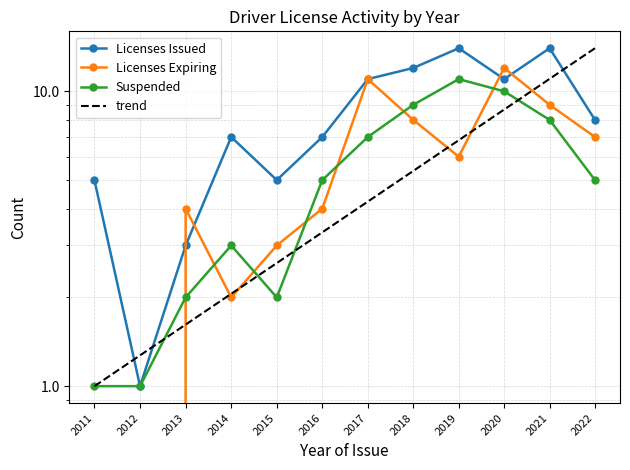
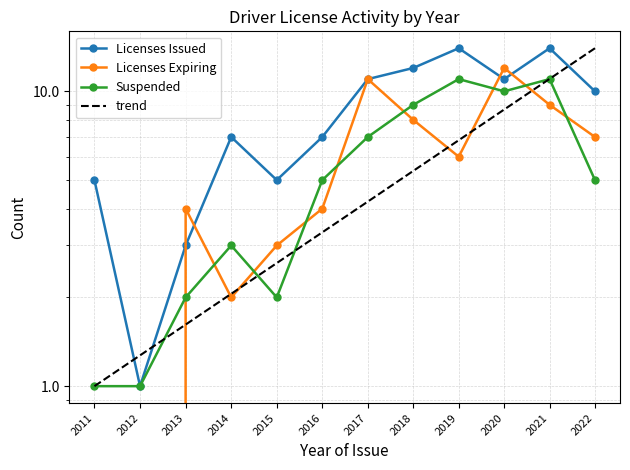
Suspended, 2021: 8 -> 11
Licenses Issued, 2022: 8 -> 10
